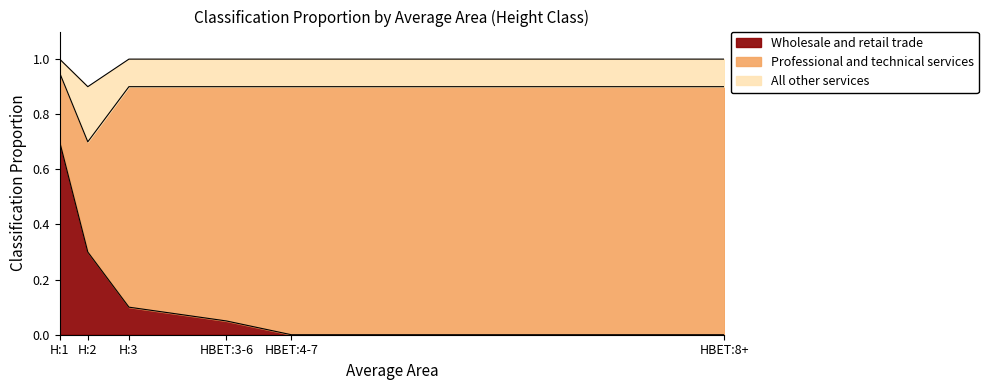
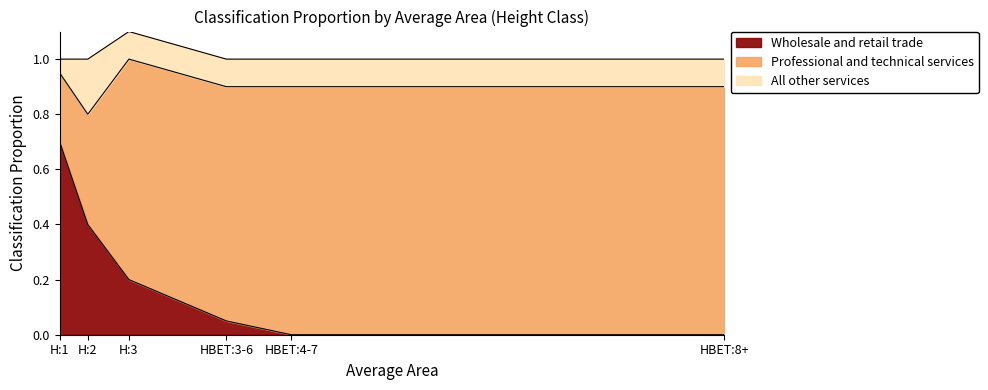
Wholesale and retail trade, H:2: 0.3 -> 0.4
Wholesale and retail trade, H:3: 0.1 -> 0.2
